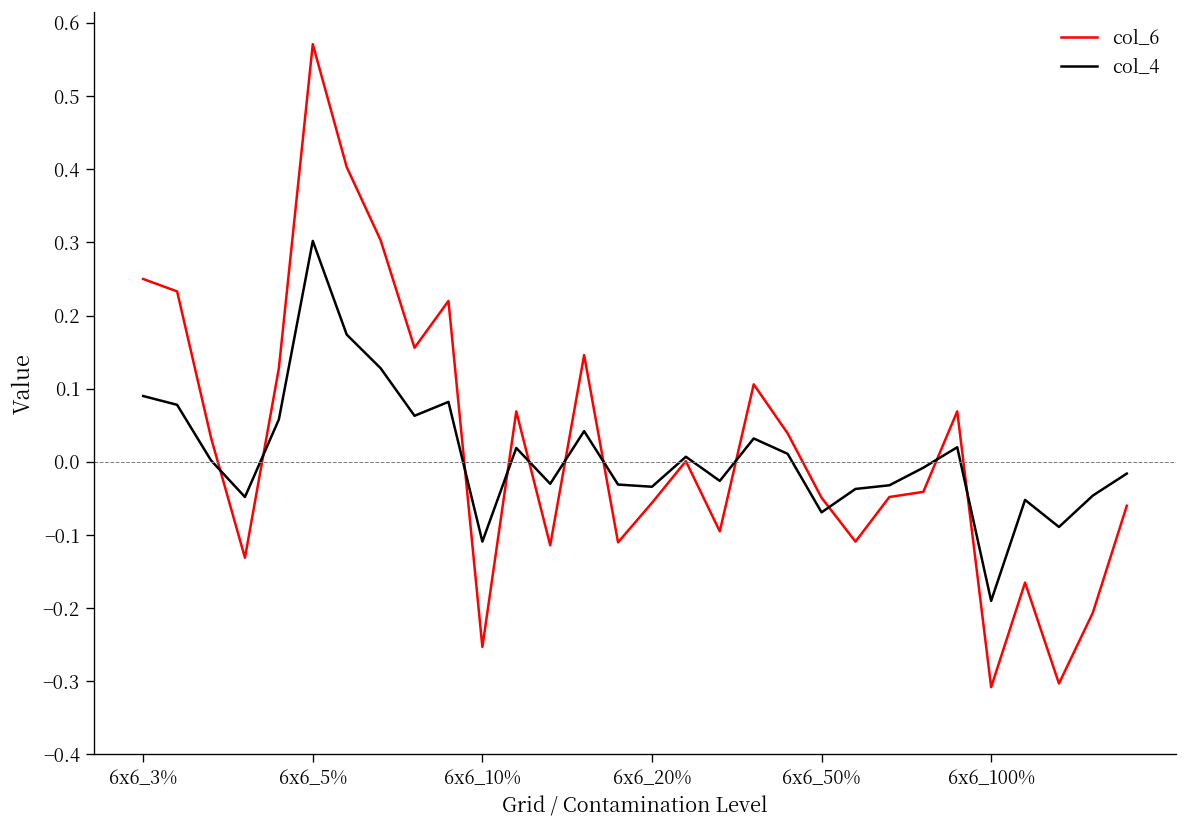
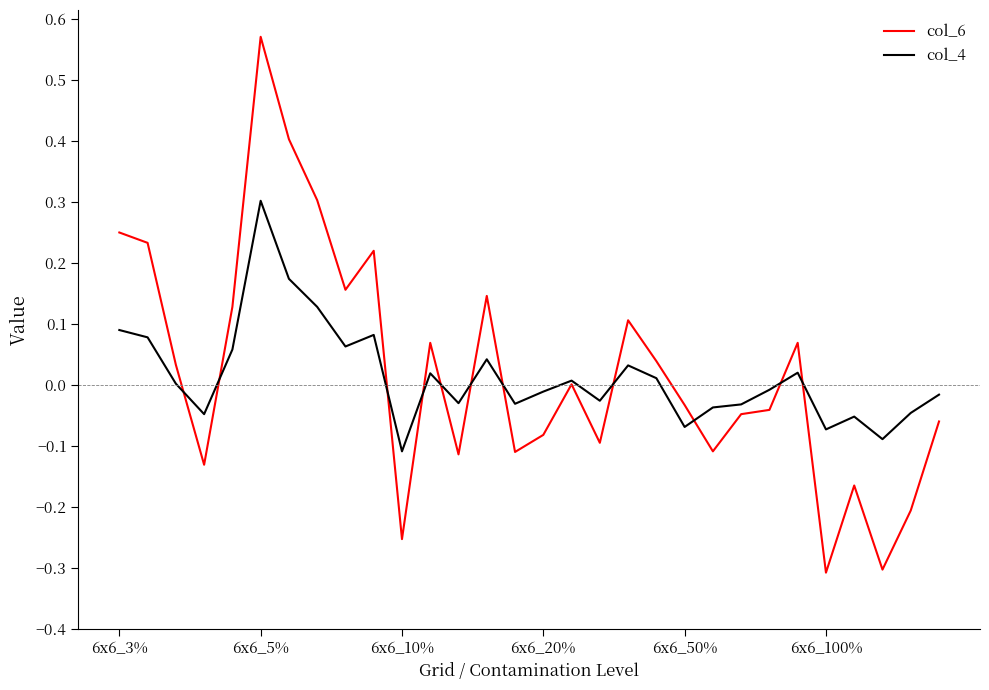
col_6, 6x6_20%: -0.06 -> -0.08
col_4, 6x6_20%: -0.03 -> -0.01
col_6, 6x6_50%: -0.05 -> -0.03
col_4, 6x6_100%: -0.19 -> -0.07
